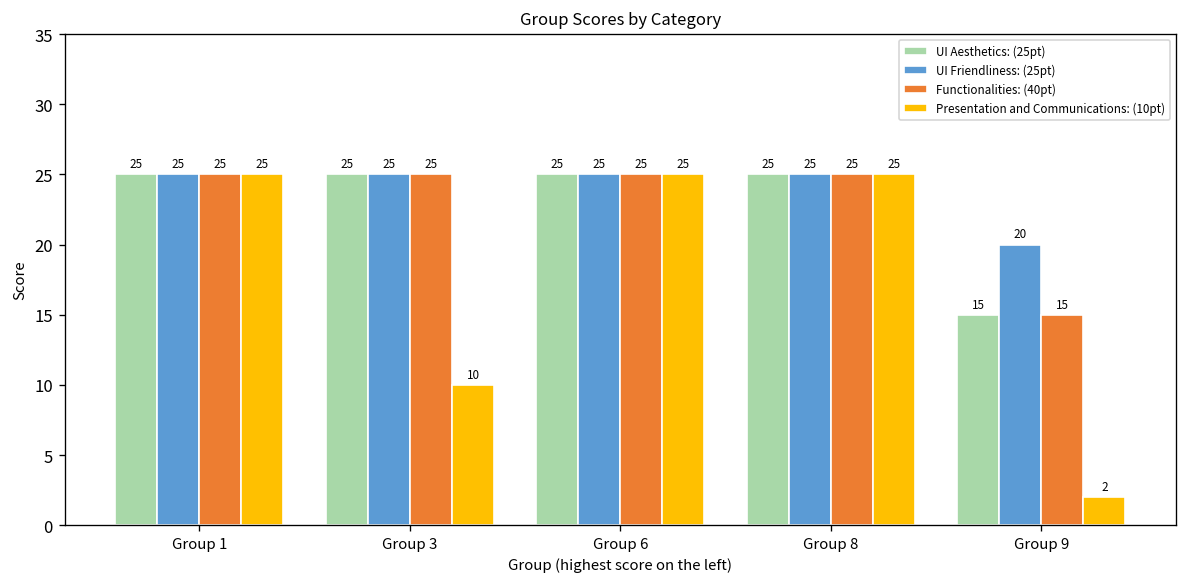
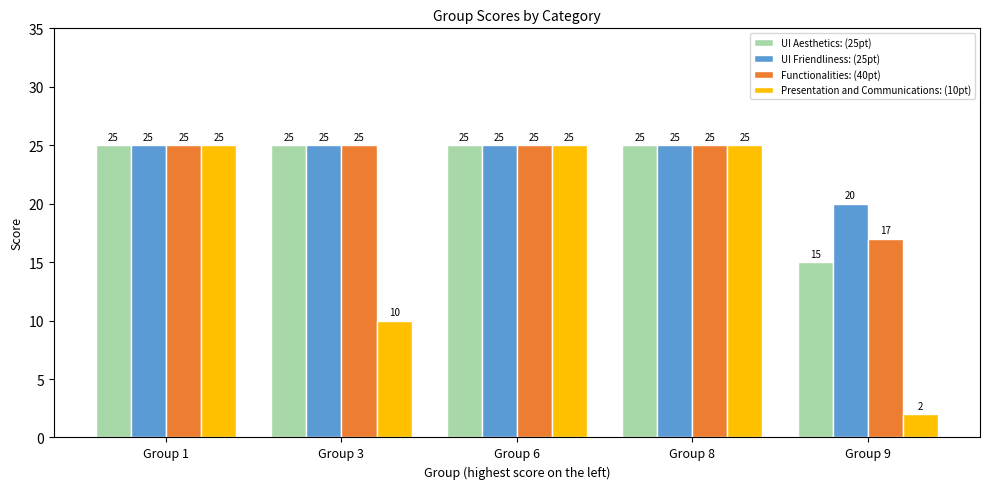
Functionalities: (40pt), Group 9: 15 -> 17
